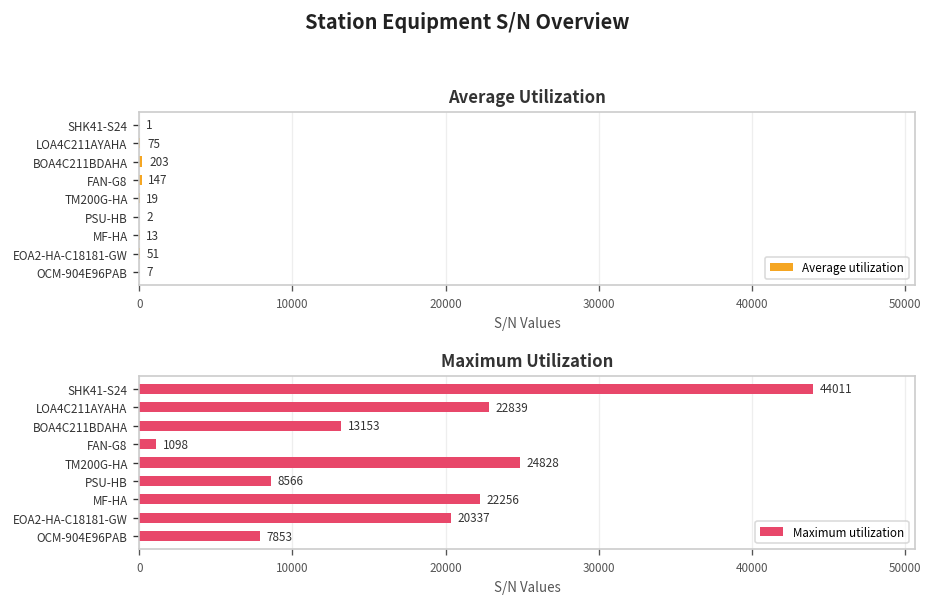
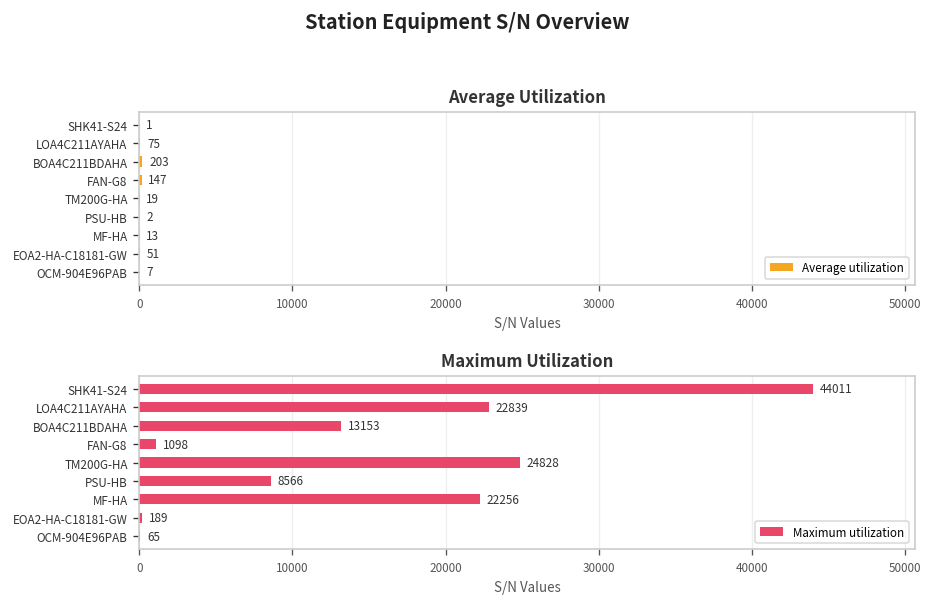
Maximum Utilization, EOA2-HA-C18181-GW: 20337 -> 189
Maximum Utilization, OCM-904E96PAB: 7853 -> 65
